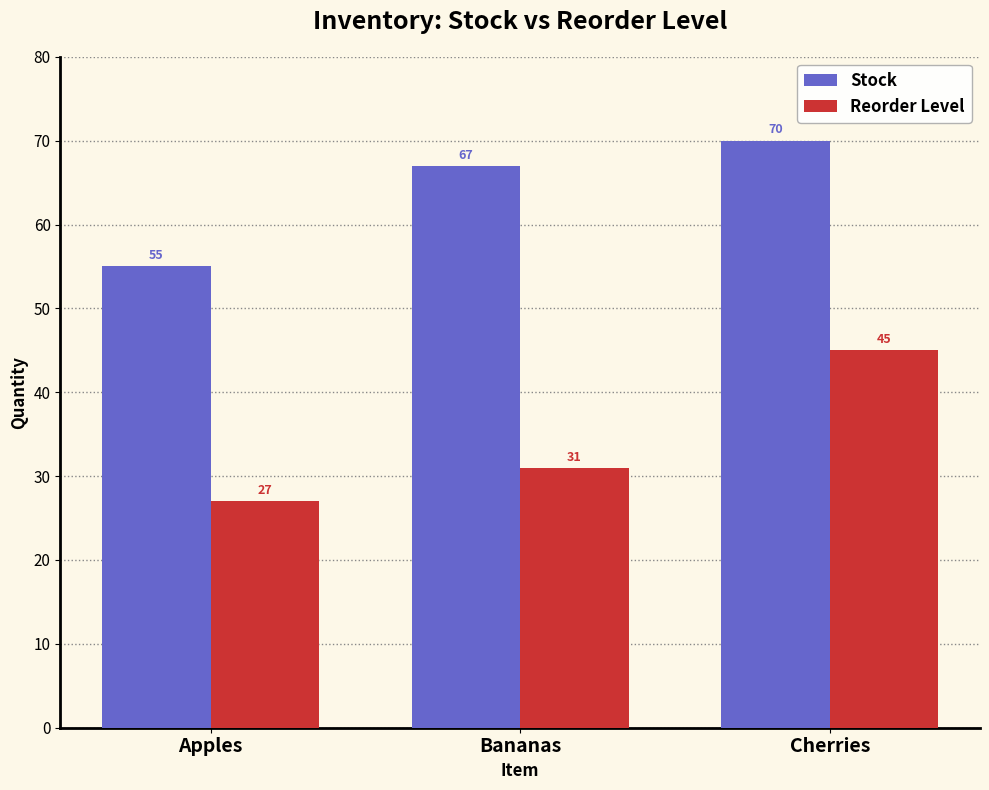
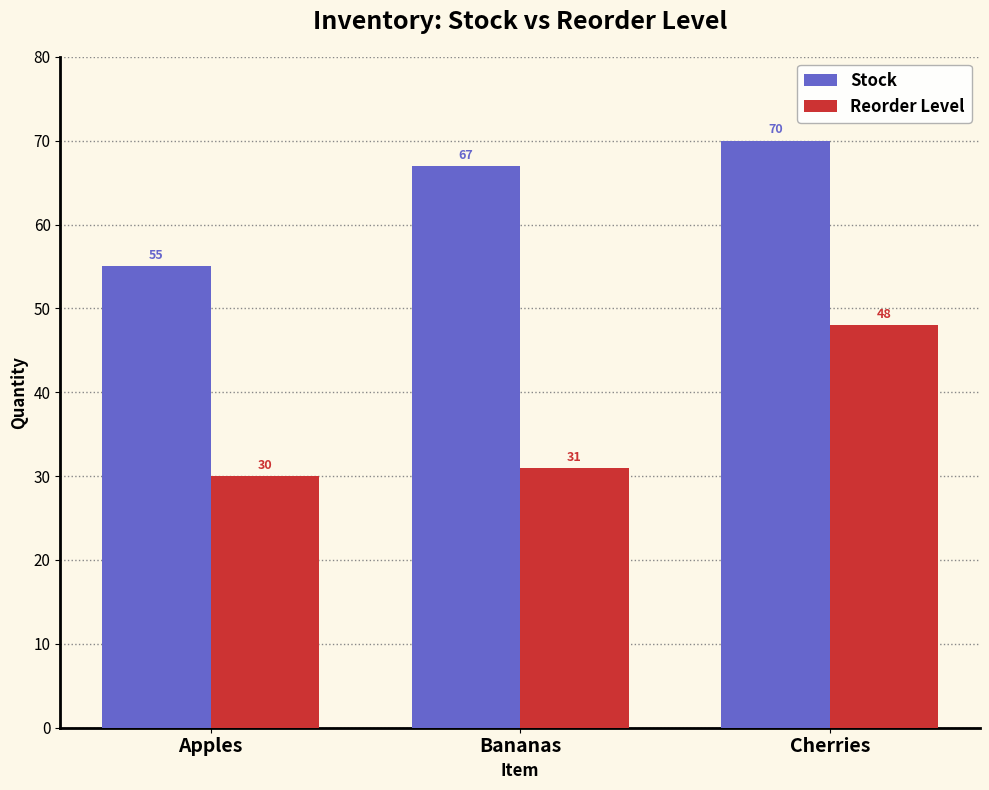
Reorder Level, Apples: 27 -> 30
Reorder Level, Cherries: 45 -> 48
